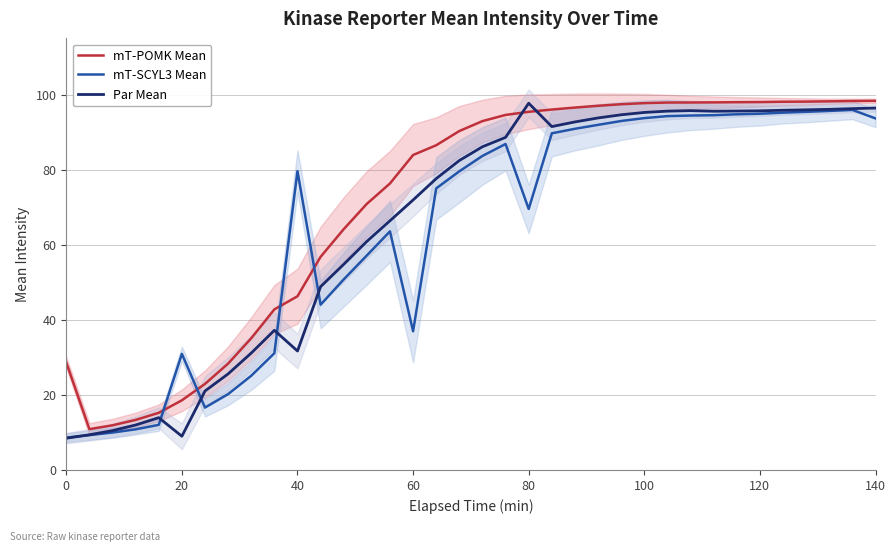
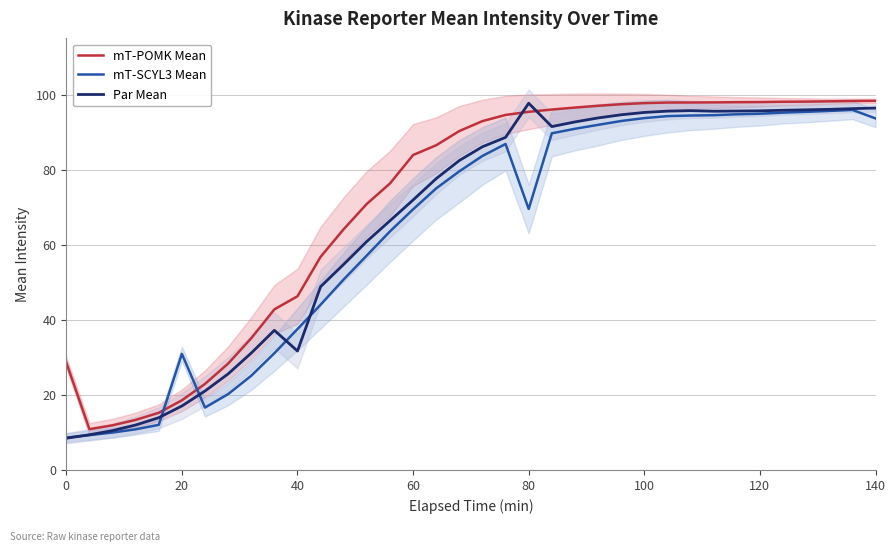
Par Mean, 20: 9 -> 17
mT-SCYL3 Mean, 40: 80 -> 38
mT-SCYL3 Mean, 60: 37 -> 69
